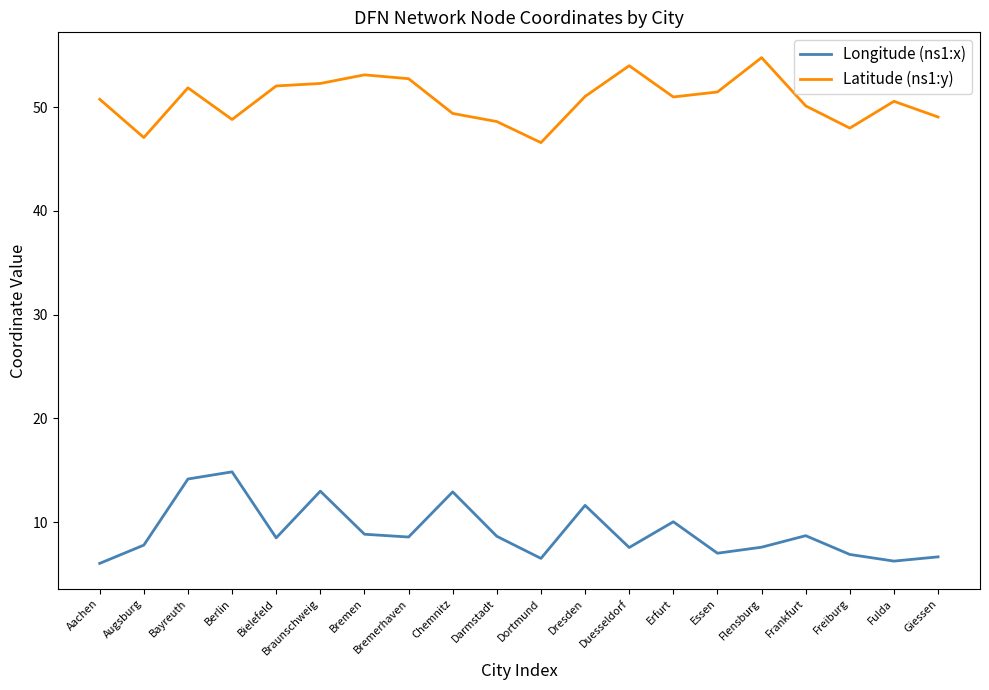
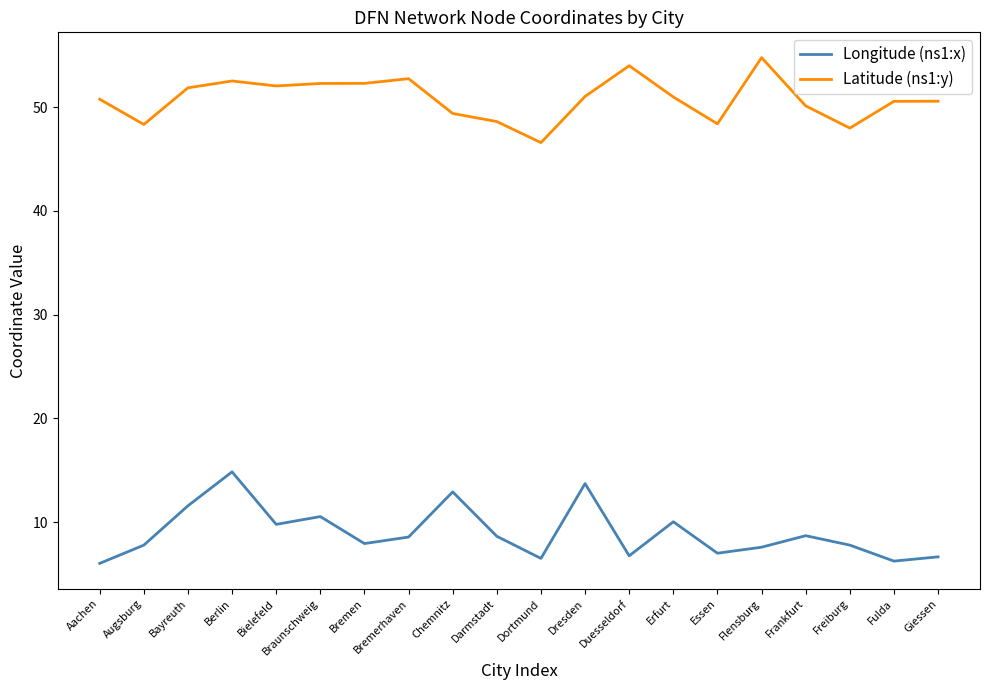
Latitude (ns1:y), Augsburg: 47.1 -> 48.3
Longitude (ns1:x), Bayreuth: 14.2 -> 11.6
Latitude (ns1:y), Berlin: 48.8 -> 52.5
Longitude (ns1:x), Bielefeld: 8.5 -> 9.8
Longitude (ns1:x), Braunschweig: 13.0 -> 10.6
Longitude (ns1:x), Bremen: 8.9 -> 8.0
Latitude (ns1:y), Bremen: 53.1 -> 52.3
Longitude (ns1:x), Dresden: 11.6 -> 13.7
Longitude (ns1:x), Duesseldorf: 7.6 -> 6.8
Latitude (ns1:y), Essen: 51.5 -> 48.4
Longitude (ns1:x), Freiburg: 6.9 -> 7.8
Latitude (ns1:y), Giessen: 49.1 -> 50.6
